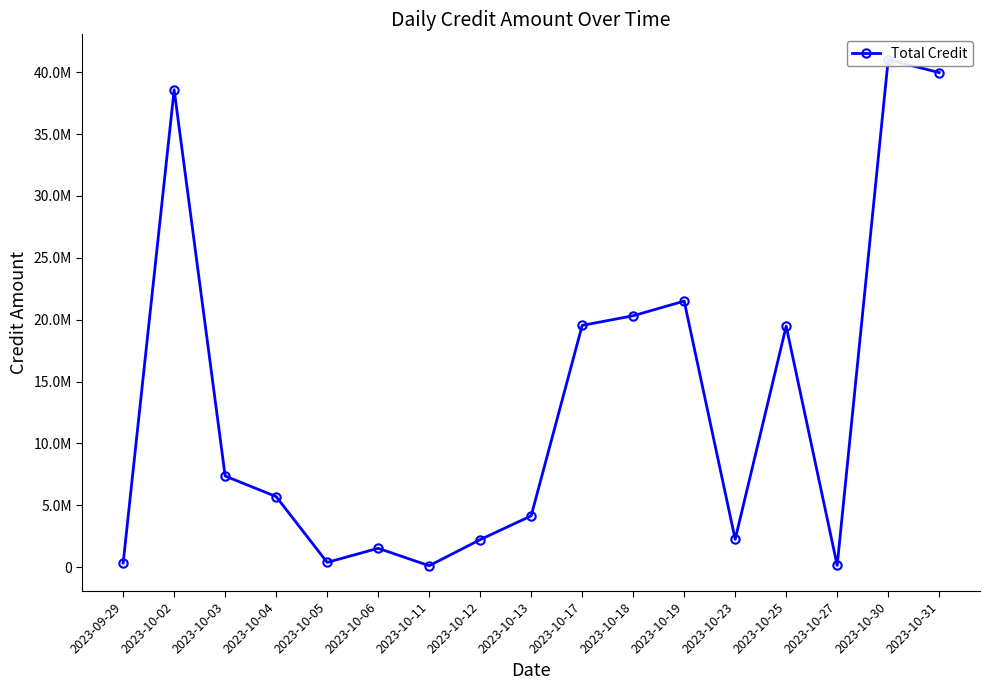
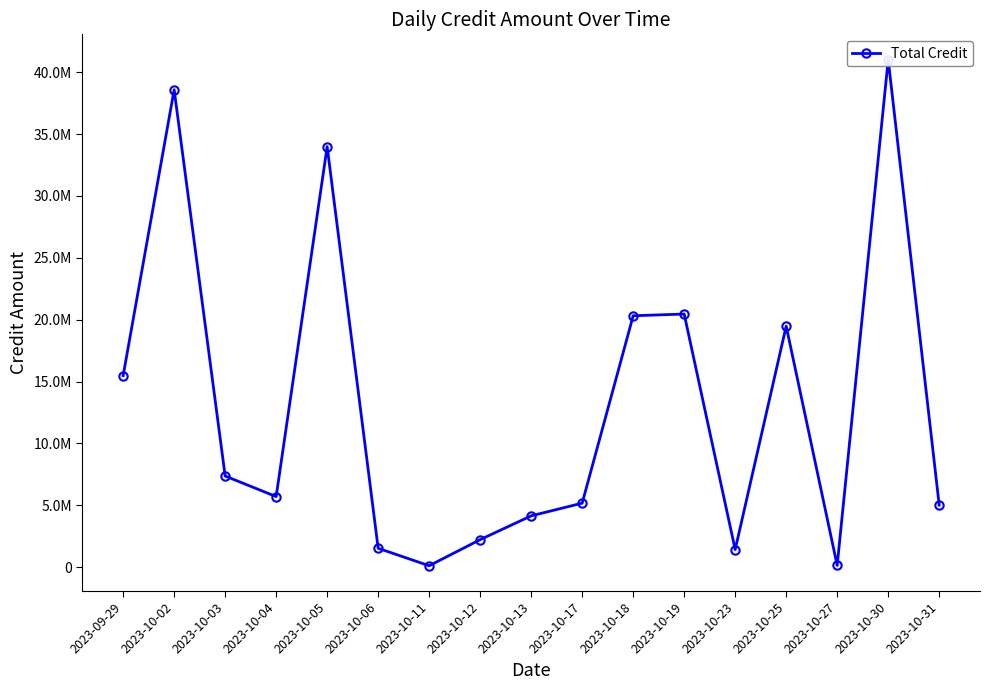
2023-09-29: 300000 -> 15500000
2023-10-05: 400000 -> 34000000
2023-10-17: 19500000 -> 5200000
2023-10-19: 21500000 -> 20500000
2023-10-23: 2200000 -> 1400000
2023-10-31: 40000000 -> 5000000
